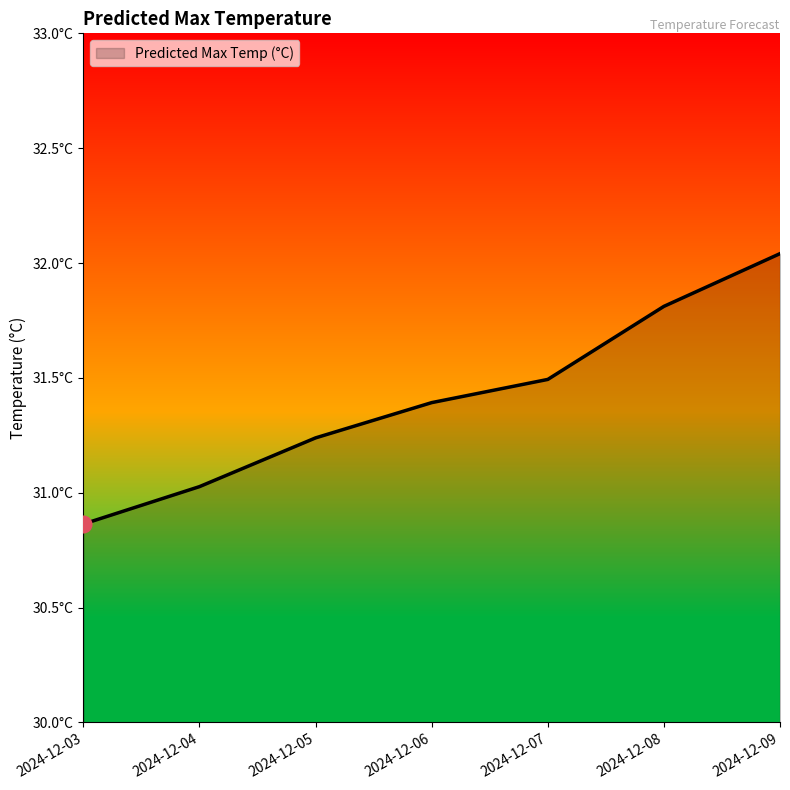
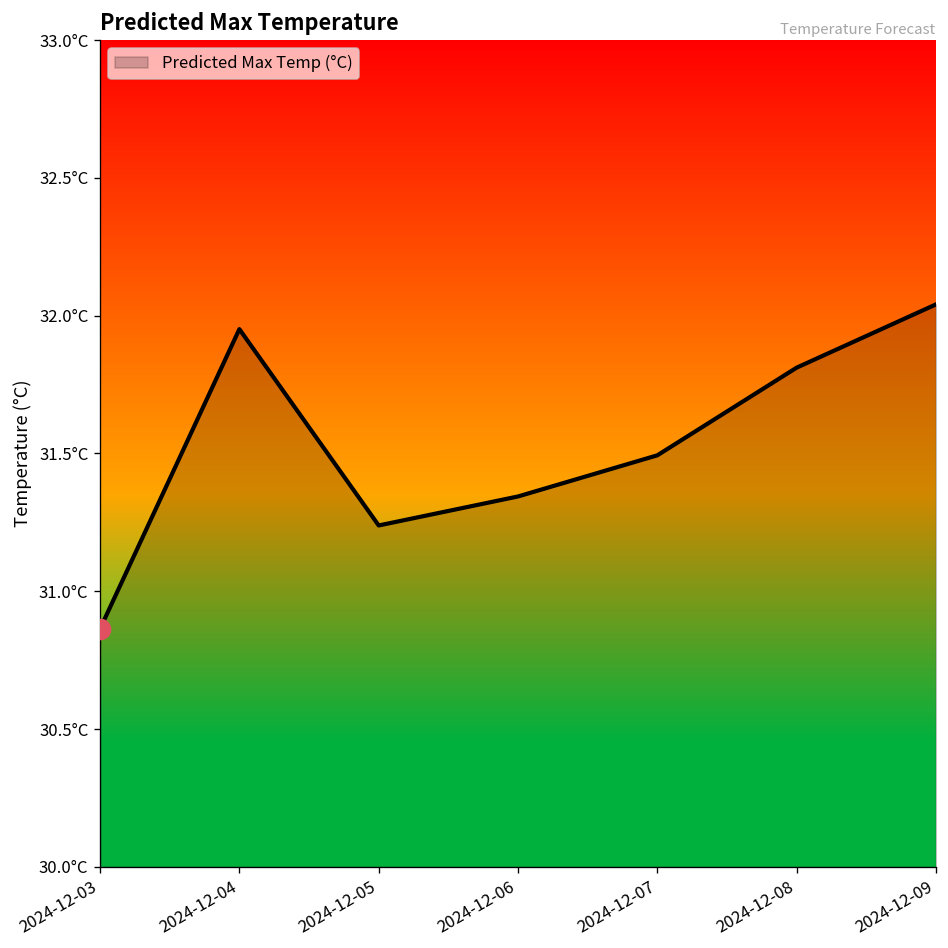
Predicted Max Temp (°C), 2024-12-04: 31.03°C -> 31.95°C
Predicted Max Temp (°C), 2024-12-06: 31.39°C -> 31.34°C
